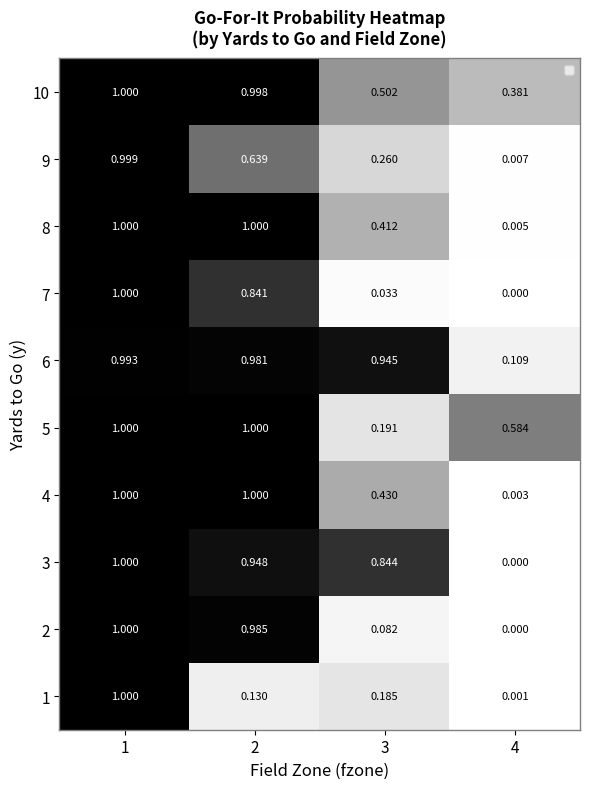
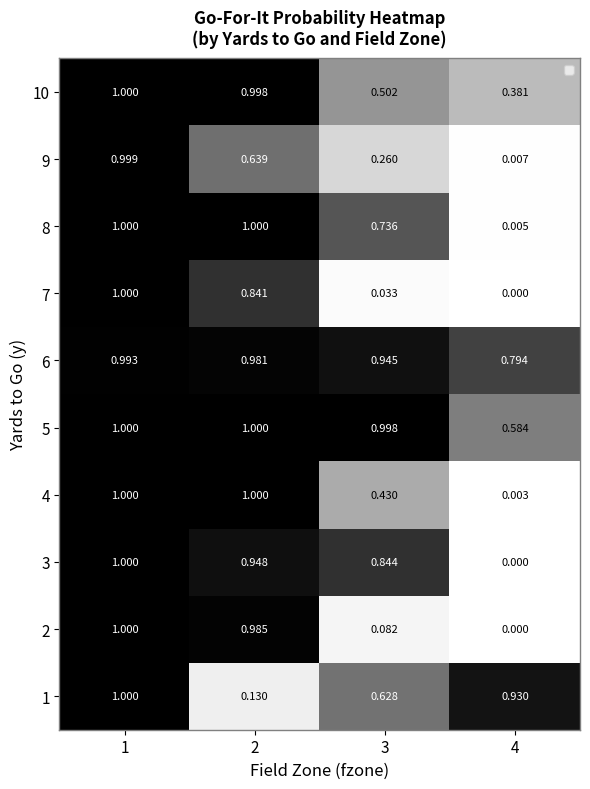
8, 3: 0.412 -> 0.736
6, 4: 0.109 -> 0.794
5, 3: 0.191 -> 0.998
1, 3: 0.185 -> 0.628
1, 4: 0.001 -> 0.930
